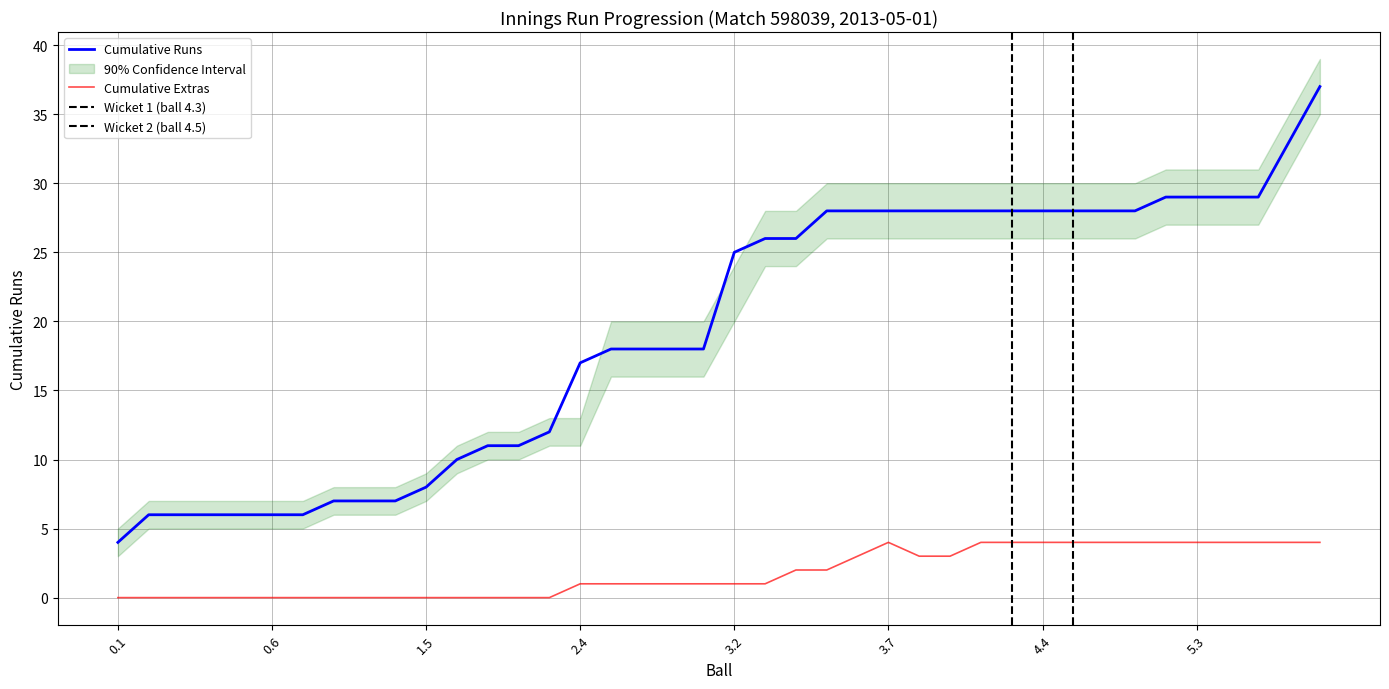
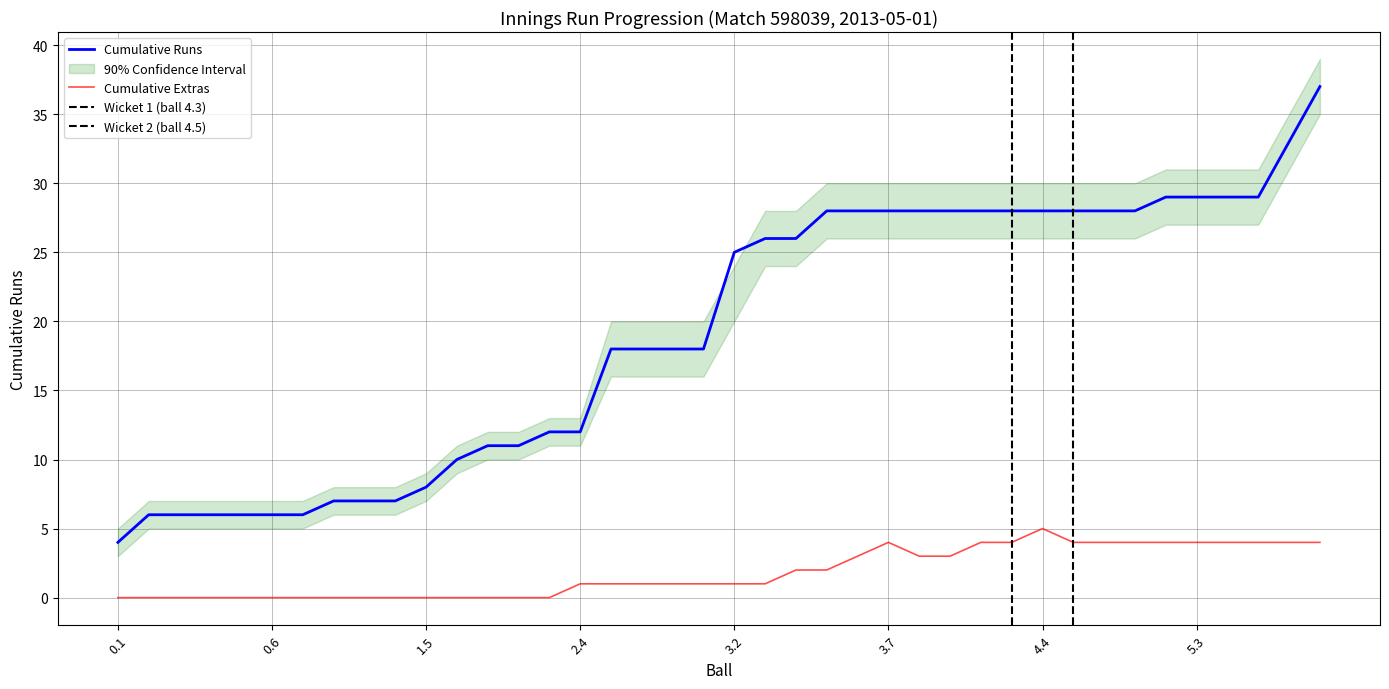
Cumulative Runs, 2.4: 17 -> 12
Cumulative Extras, 4.4: 4 -> 5
